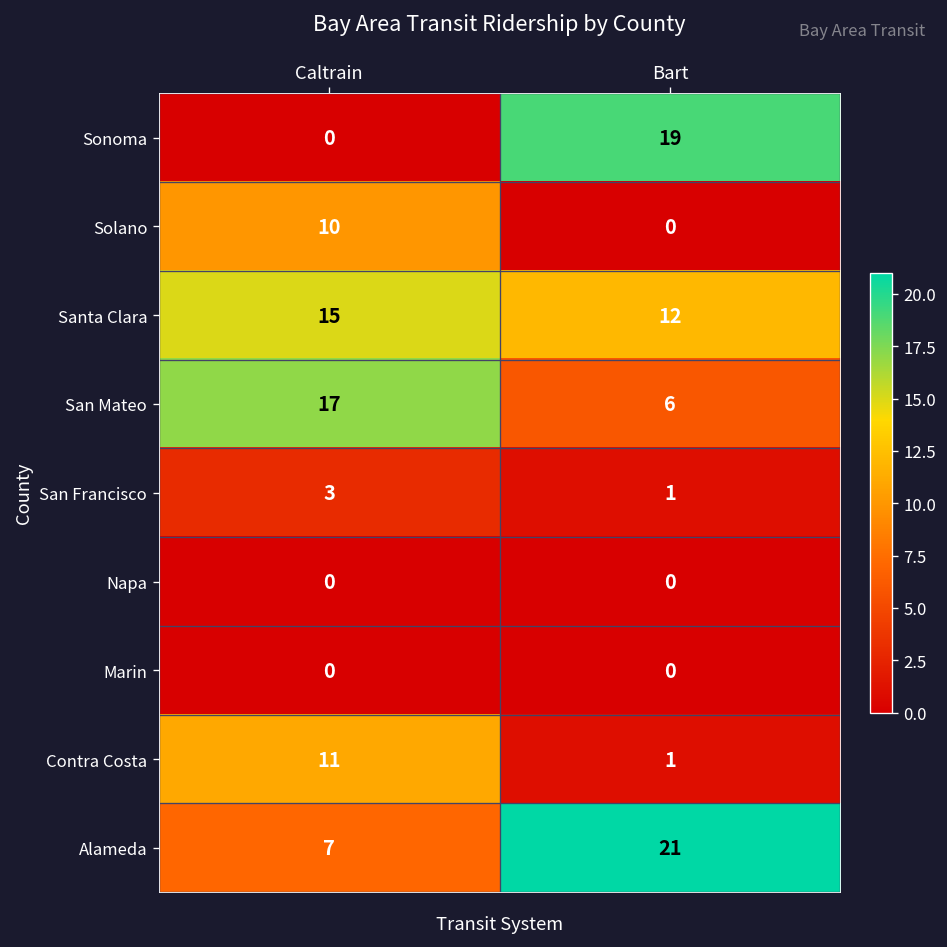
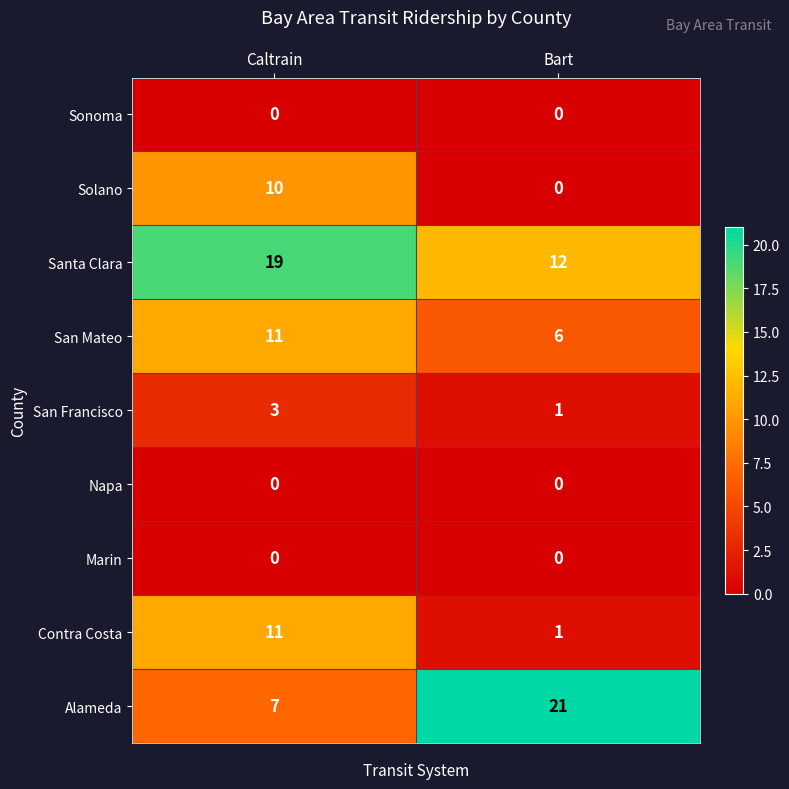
Sonoma, Bart: 19 -> 0
Santa Clara, Caltrain: 15 -> 19
San Mateo, Caltrain: 17 -> 11
